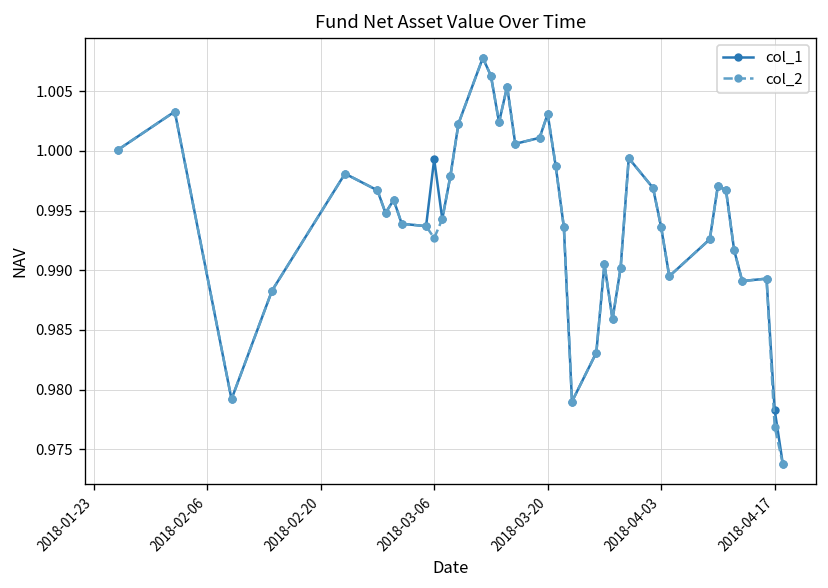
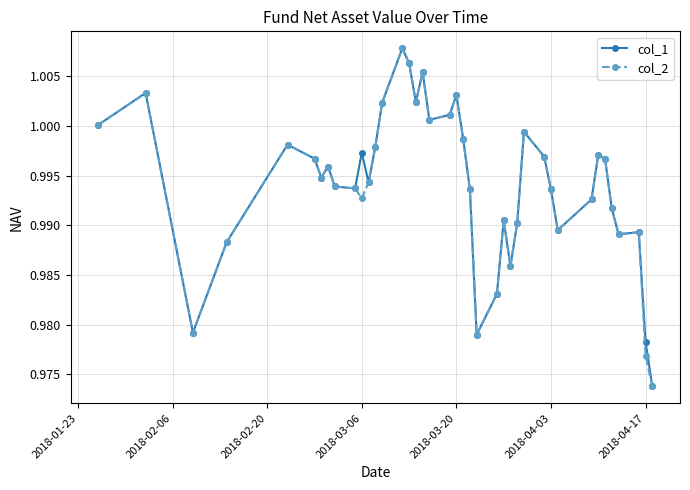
col_1, 2018-03-06: 0.999 -> 0.997
